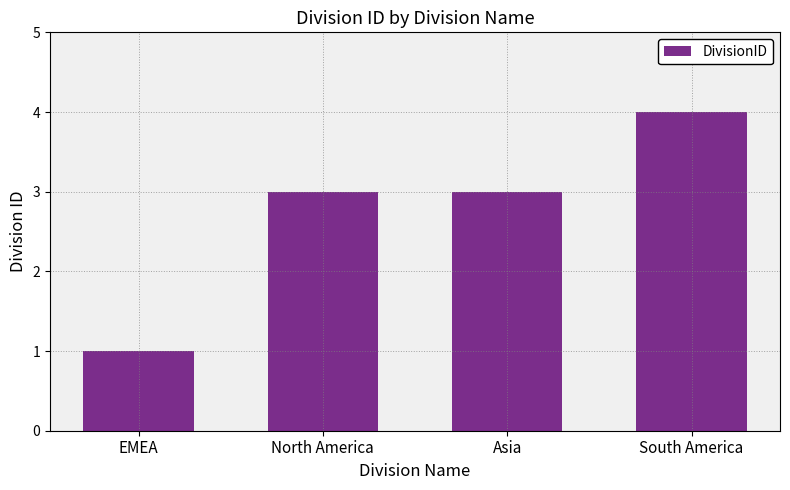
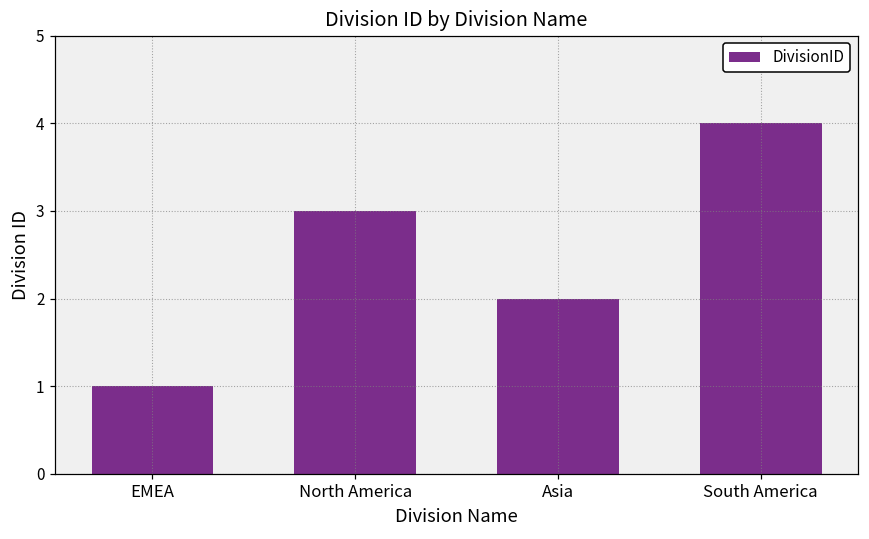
Asia: 3 -> 2
